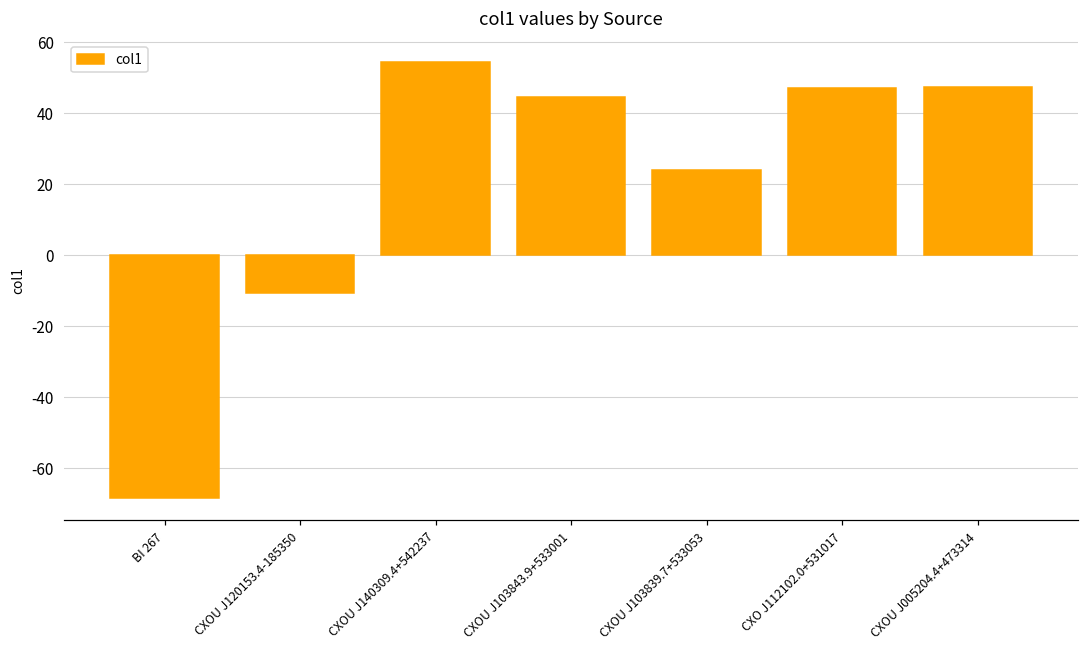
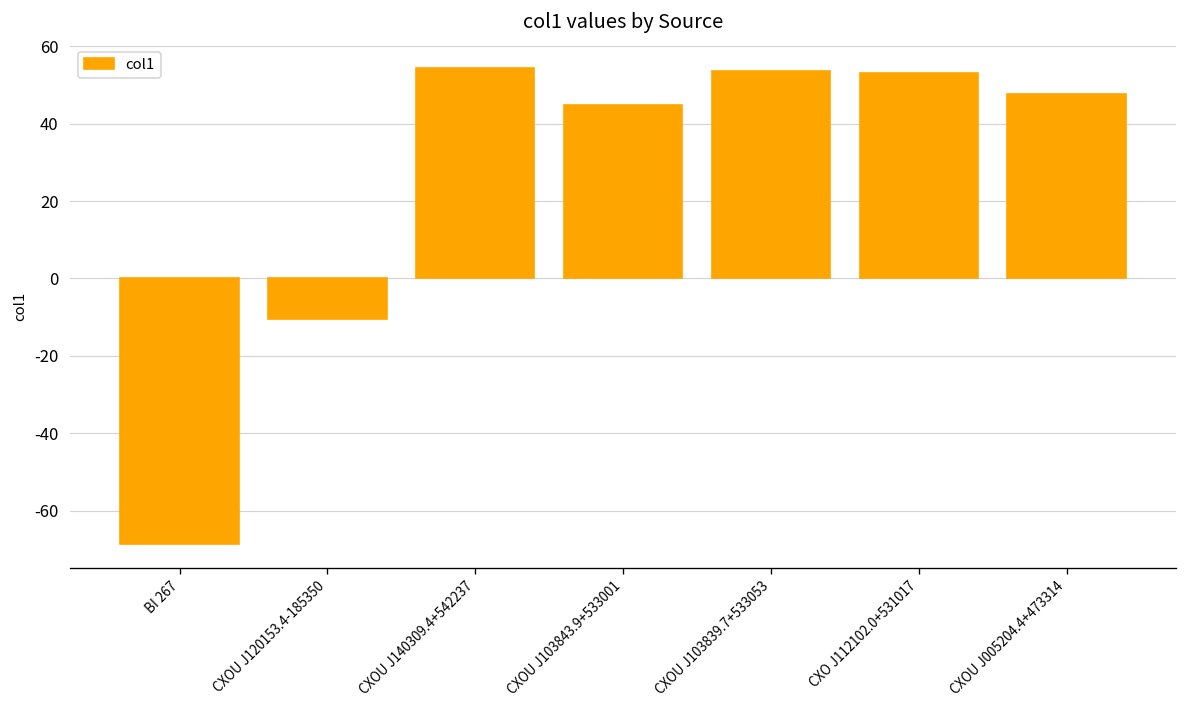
CXOU J103839.7+533053: 24 -> 54
CXO J112102.0+531017: 47 -> 53
